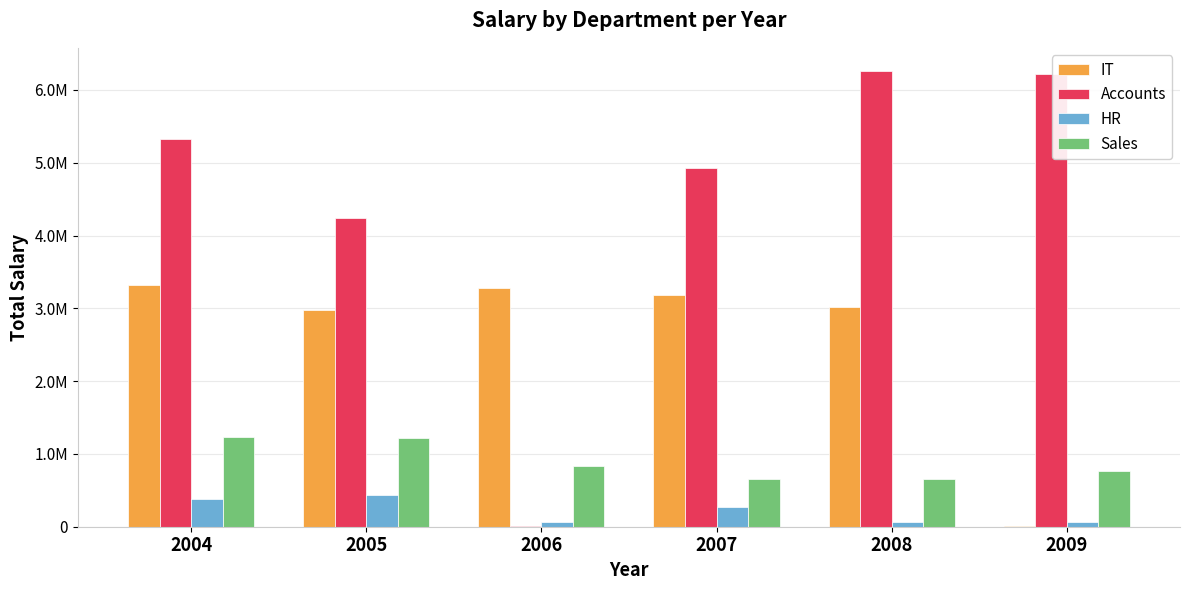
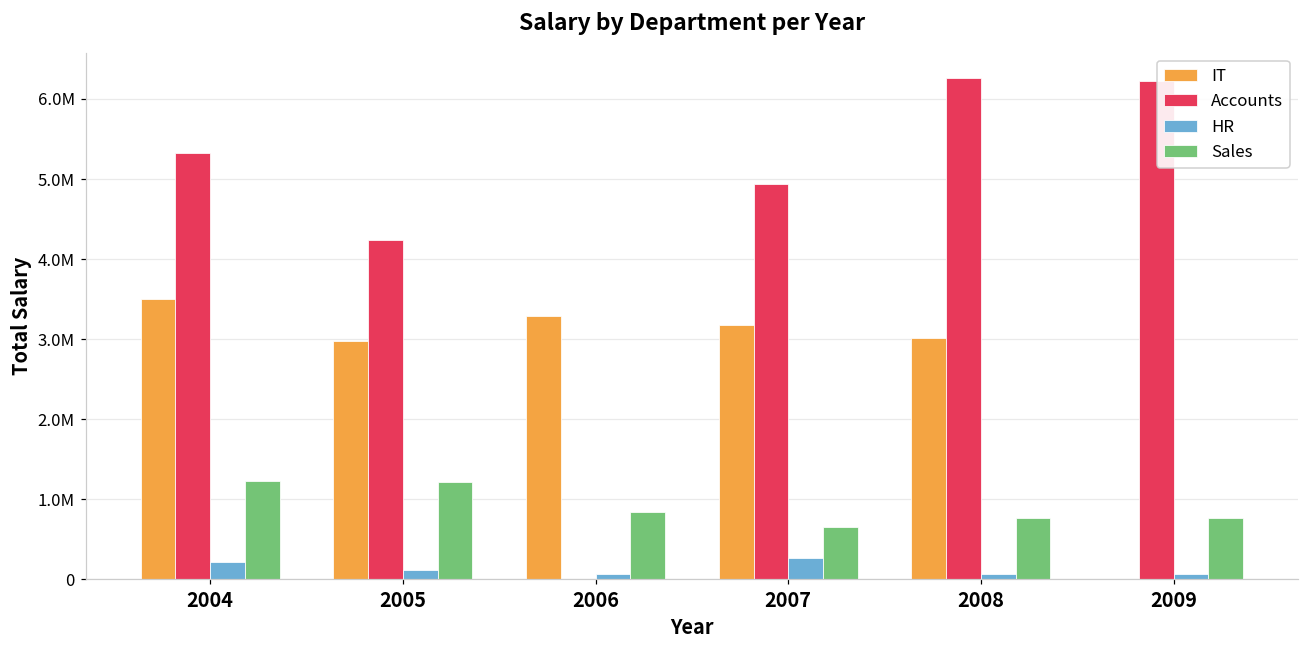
IT, 2004: 3300000 -> 3500000
HR, 2004: 400000 -> 200000
HR, 2005: 400000 -> 100000
Sales, 2008: 700000 -> 800000
